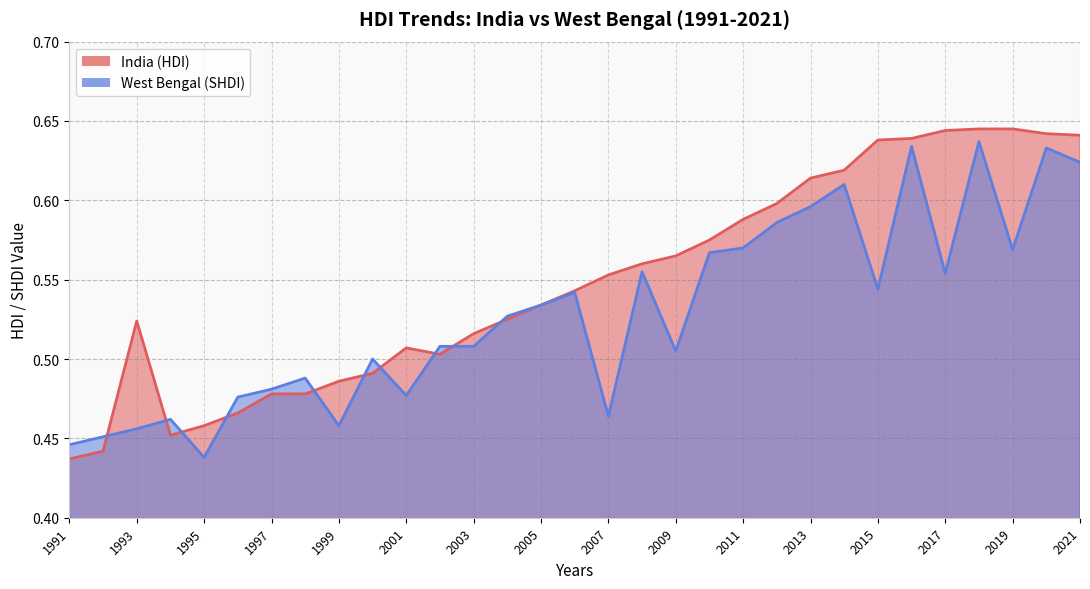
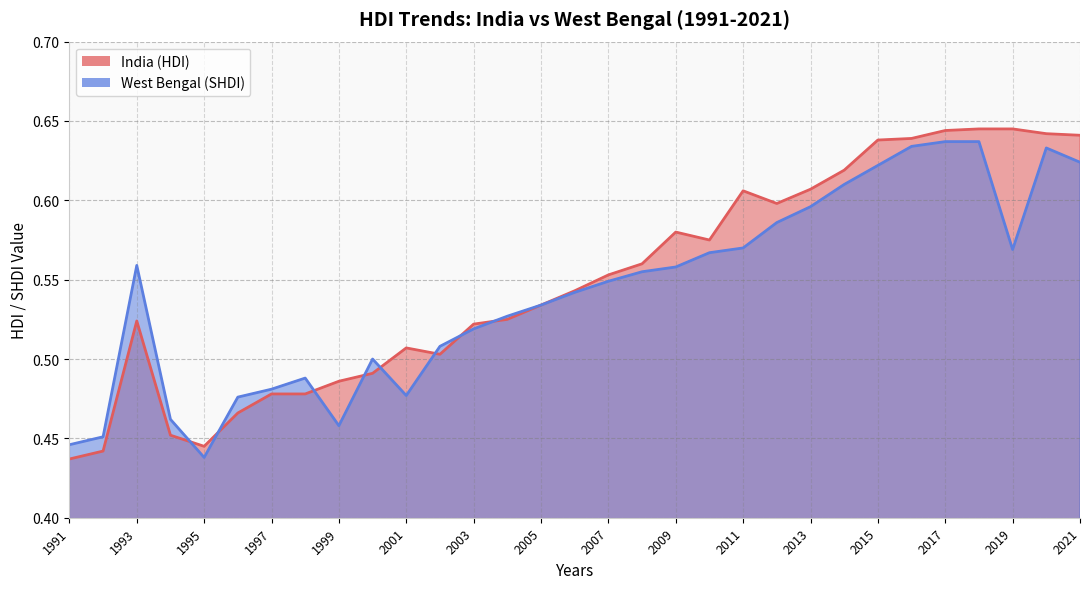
West Bengal (SHDI), 1993: 0.456 -> 0.559
India (HDI), 1995: 0.458 -> 0.445
India (HDI), 2003: 0.516 -> 0.522
West Bengal (SHDI), 2003: 0.508 -> 0.519
West Bengal (SHDI), 2007: 0.464 -> 0.549
India (HDI), 2009: 0.565 -> 0.580
West Bengal (SHDI), 2009: 0.505 -> 0.558
India (HDI), 2011: 0.588 -> 0.606
India (HDI), 2013: 0.614 -> 0.607
West Bengal (SHDI), 2015: 0.544 -> 0.622
West Bengal (SHDI), 2017: 0.554 -> 0.637
